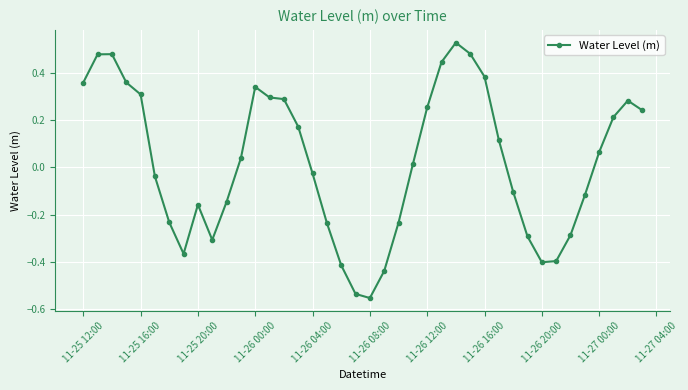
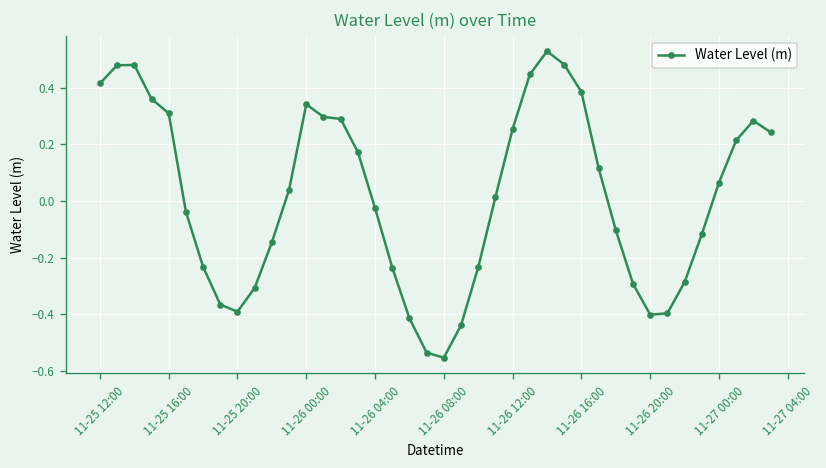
11-25 12:00: 0.36 -> 0.41
11-25 20:00: -0.16 -> -0.39
